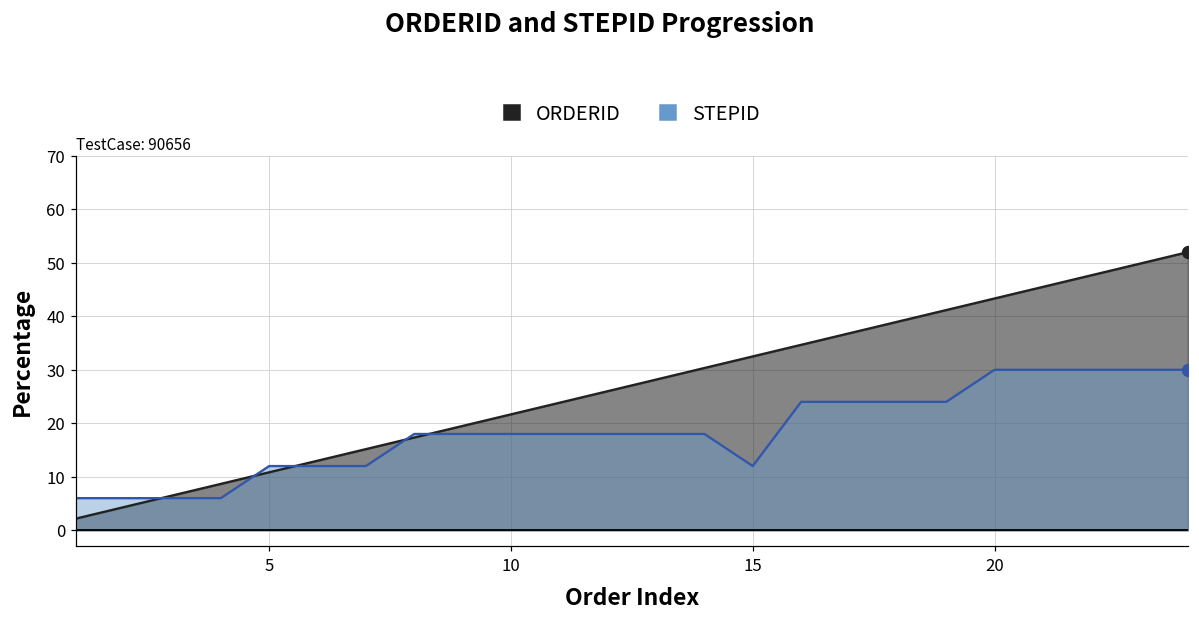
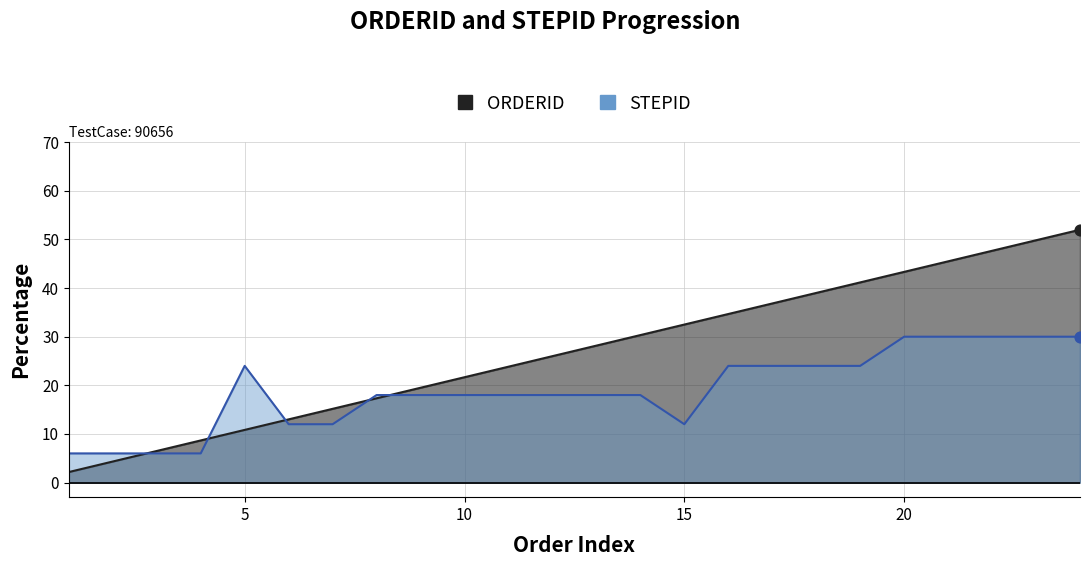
STEPID, 5: 12 -> 24
